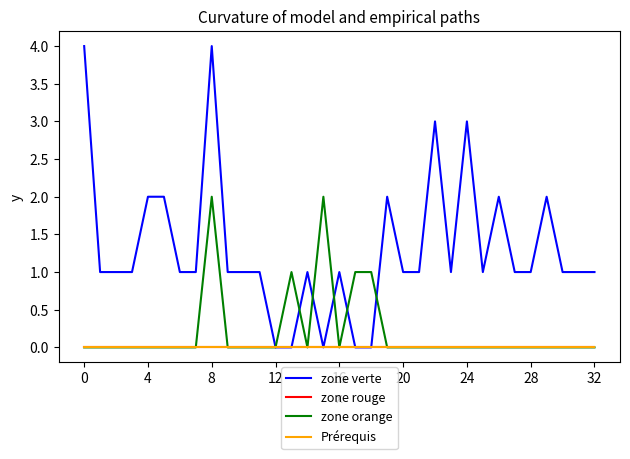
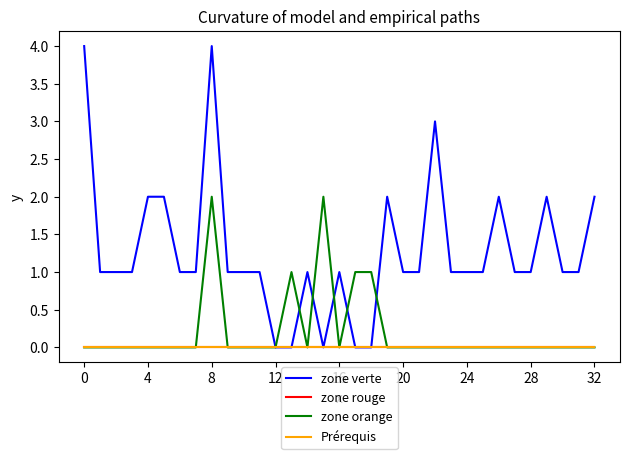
zone verte, 24: 3 -> 1
zone verte, 32: 1 -> 2
